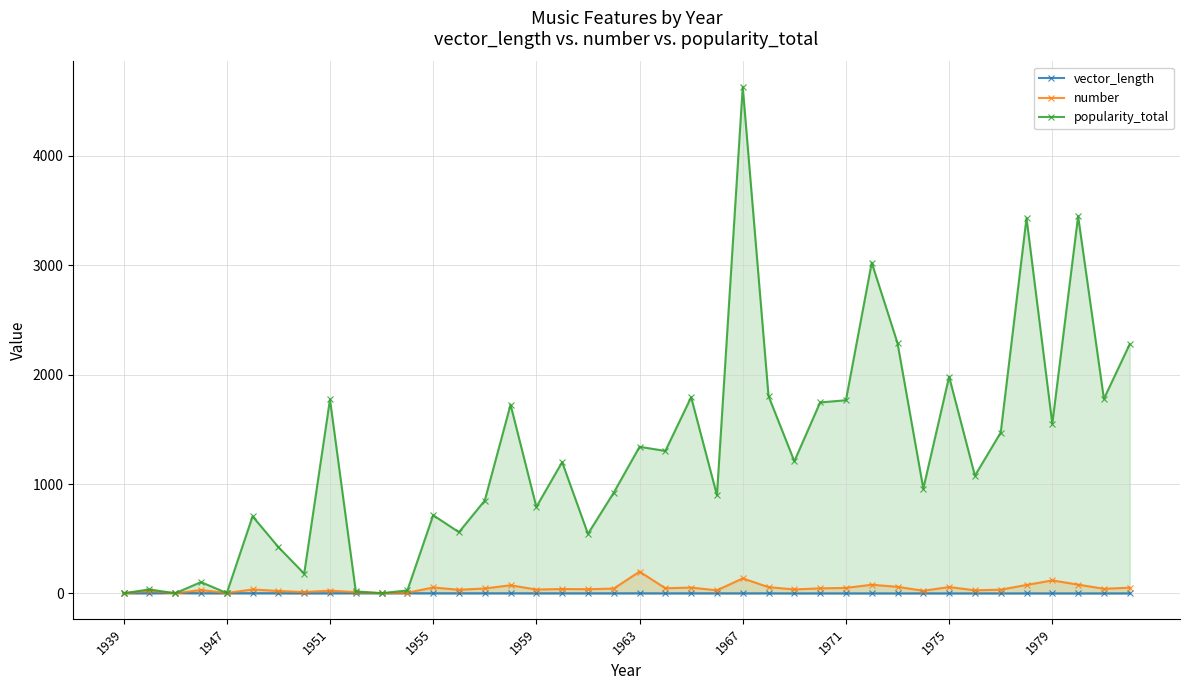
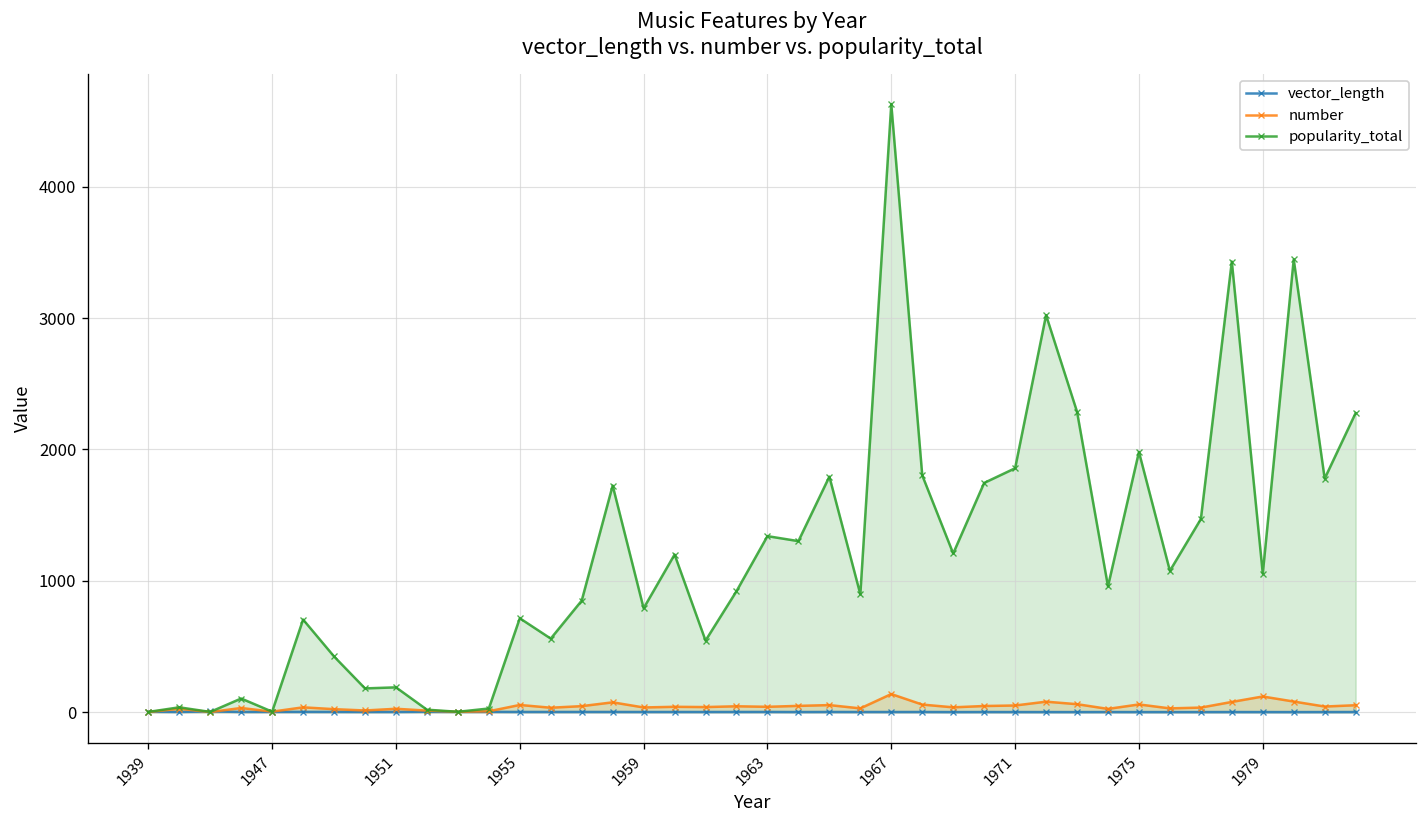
popularity_total, 1951: 1770 -> 190
number, 1963: 200 -> 40
popularity_total, 1971: 1770 -> 1860
popularity_total, 1979: 1550 -> 1060
